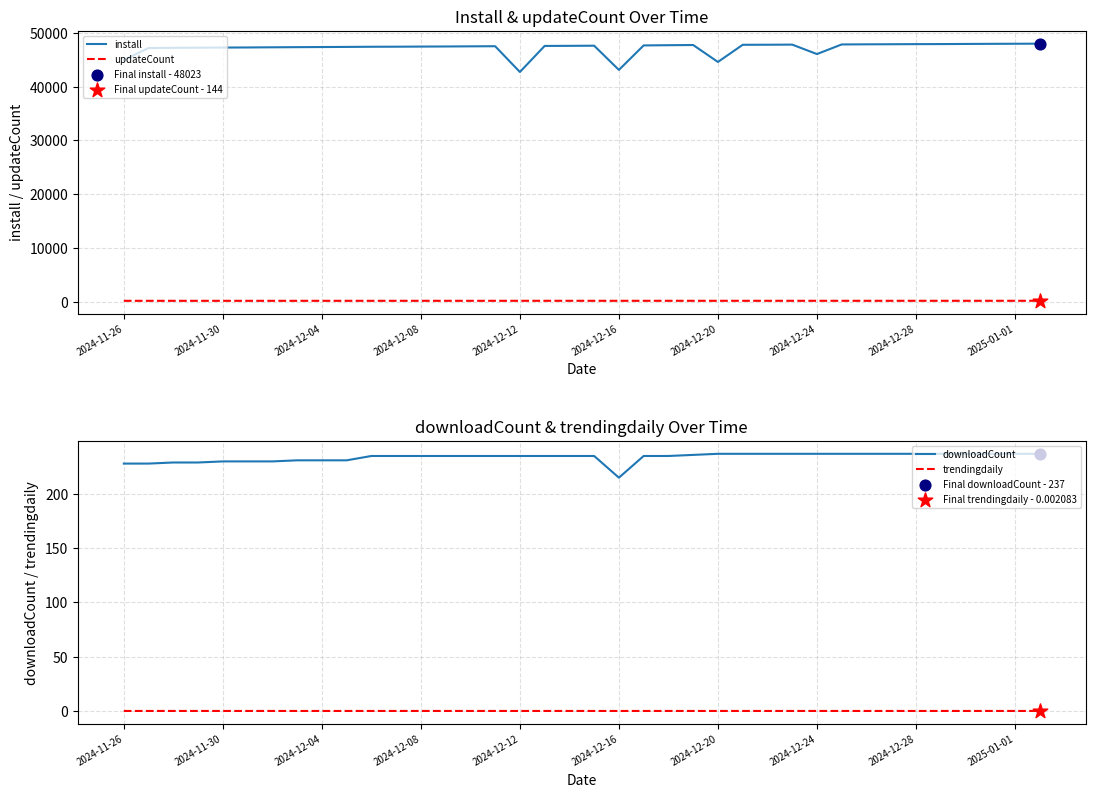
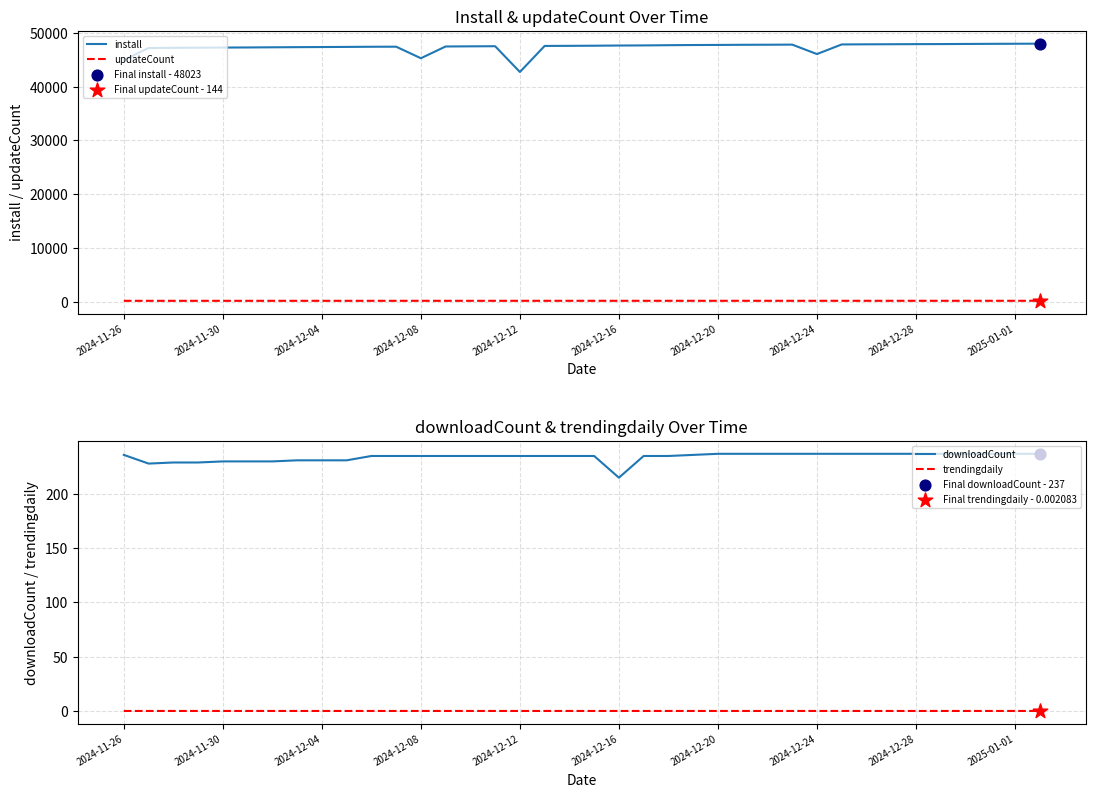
Install & updateCount Over Time, install, 2024-12-08: 47000 -> 45000
Install & updateCount Over Time, install, 2024-12-16: 43000 -> 48000
Install & updateCount Over Time, install, 2024-12-20: 45000 -> 48000
downloadCount & trendingdaily Over Time, downloadCount, 2024-11-26: 228 -> 236
